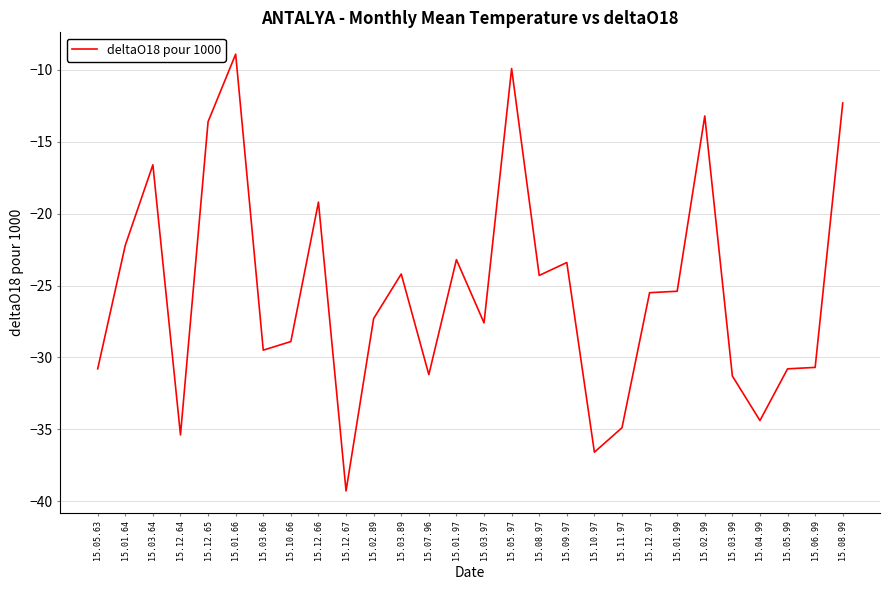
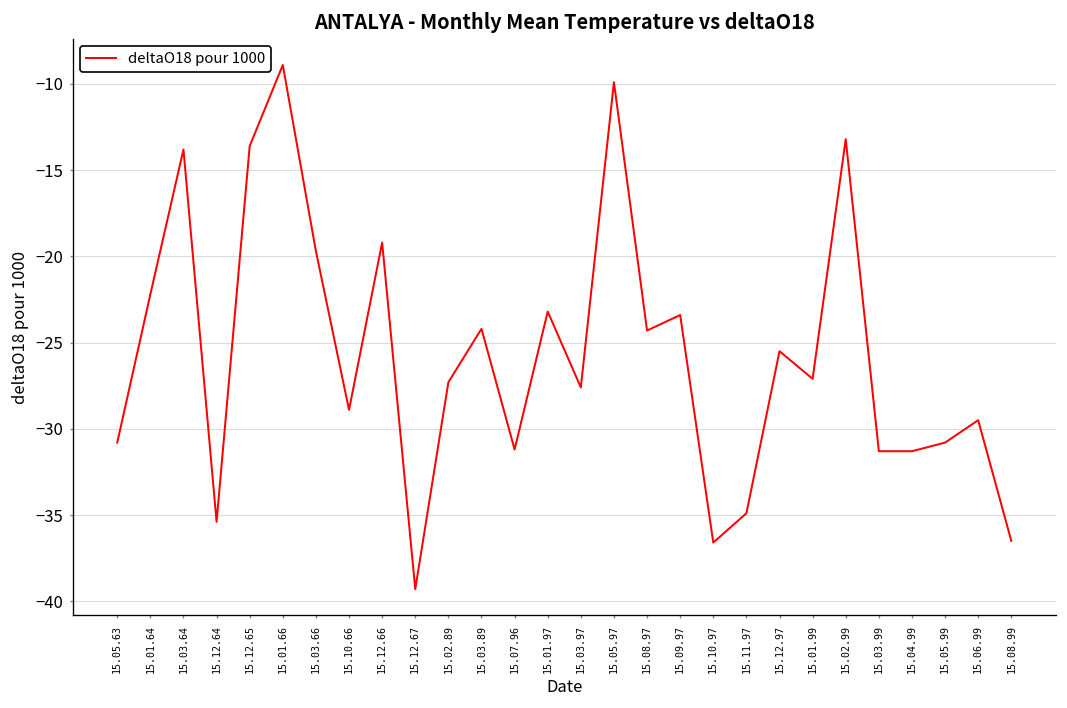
15.03.64: -16.6 -> -13.8
15.03.66: -29.5 -> -19.7
15.01.99: -25.4 -> -27.1
15.04.99: -34.4 -> -31.3
15.06.99: -30.7 -> -29.5
15.08.99: -12.3 -> -36.5
